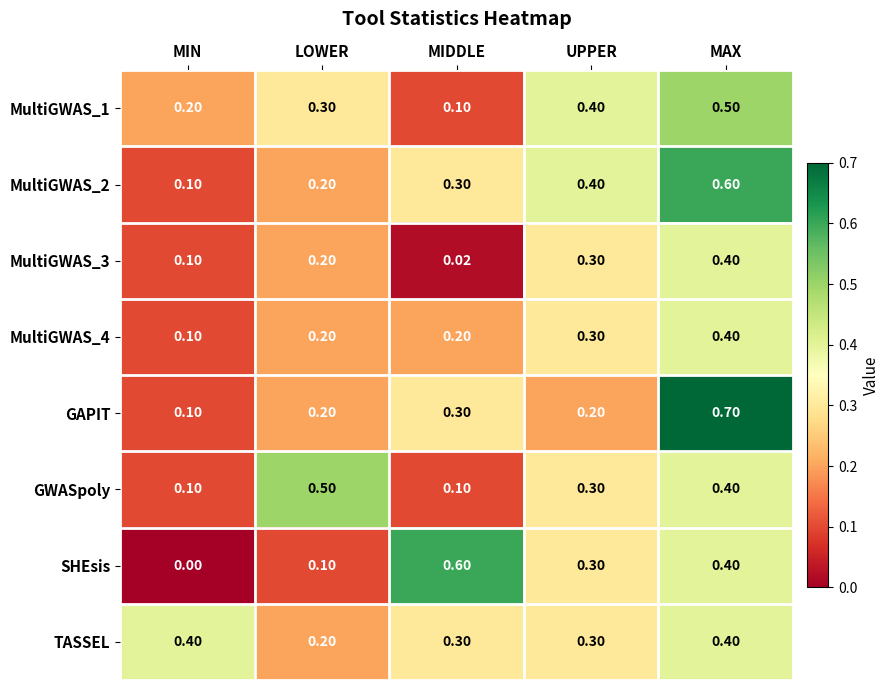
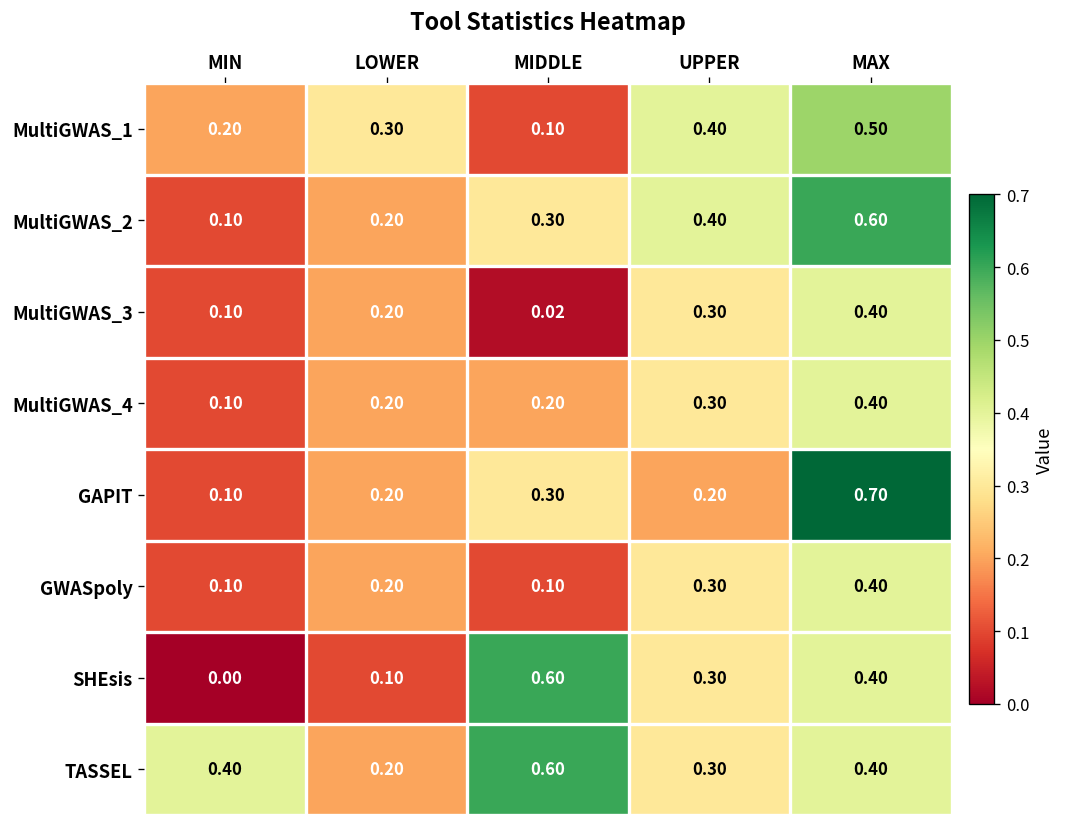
GWASpoly, LOWER: 0.50 -> 0.20
TASSEL, MIDDLE: 0.30 -> 0.60
